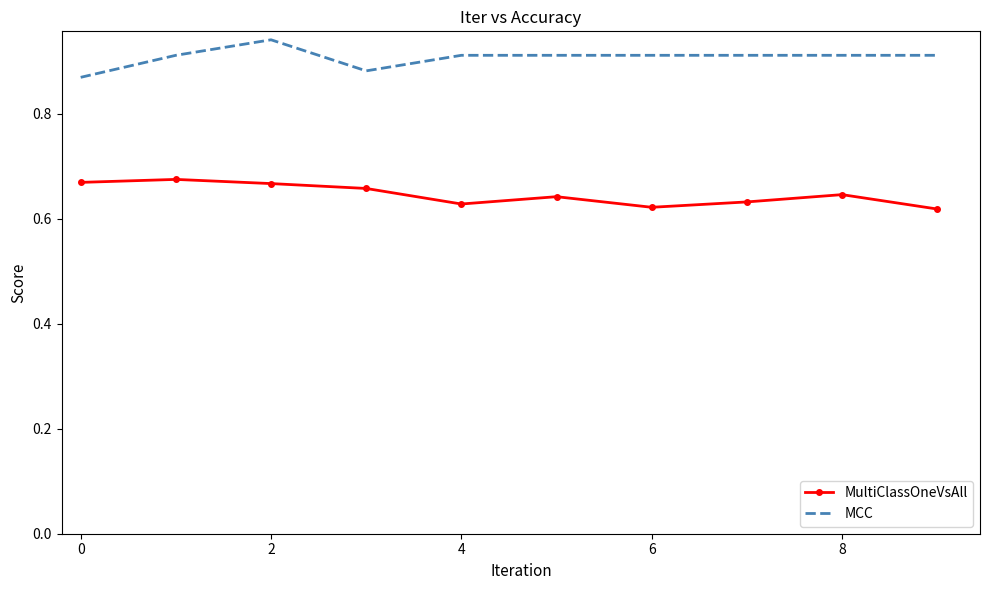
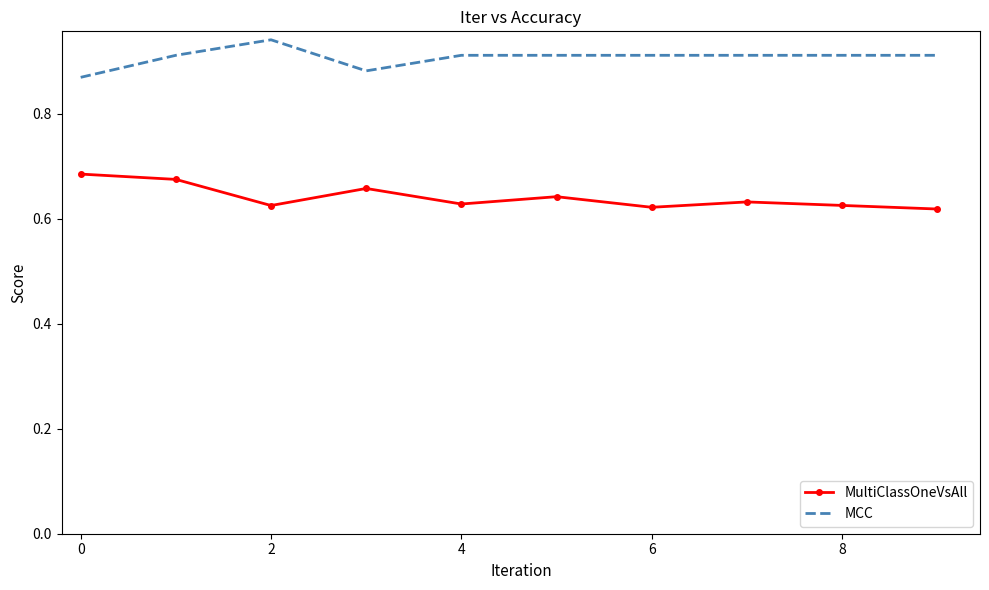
MultiClassOneVsAll, 0: 0.67 -> 0.69
MultiClassOneVsAll, 2: 0.67 -> 0.63
MultiClassOneVsAll, 8: 0.65 -> 0.63
